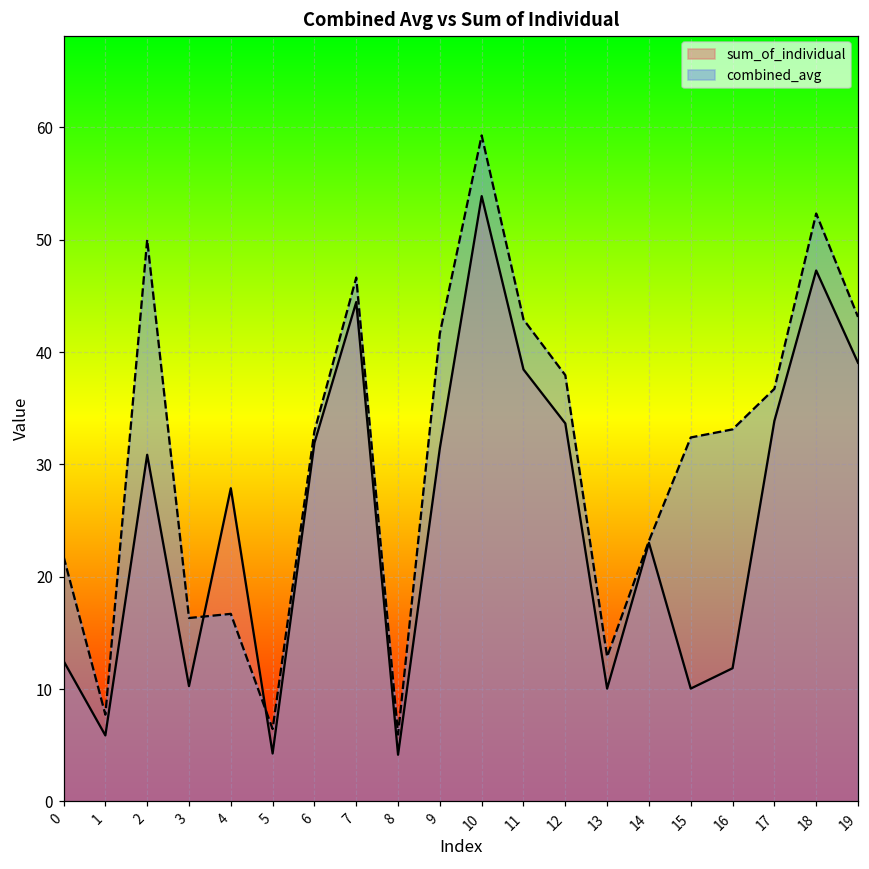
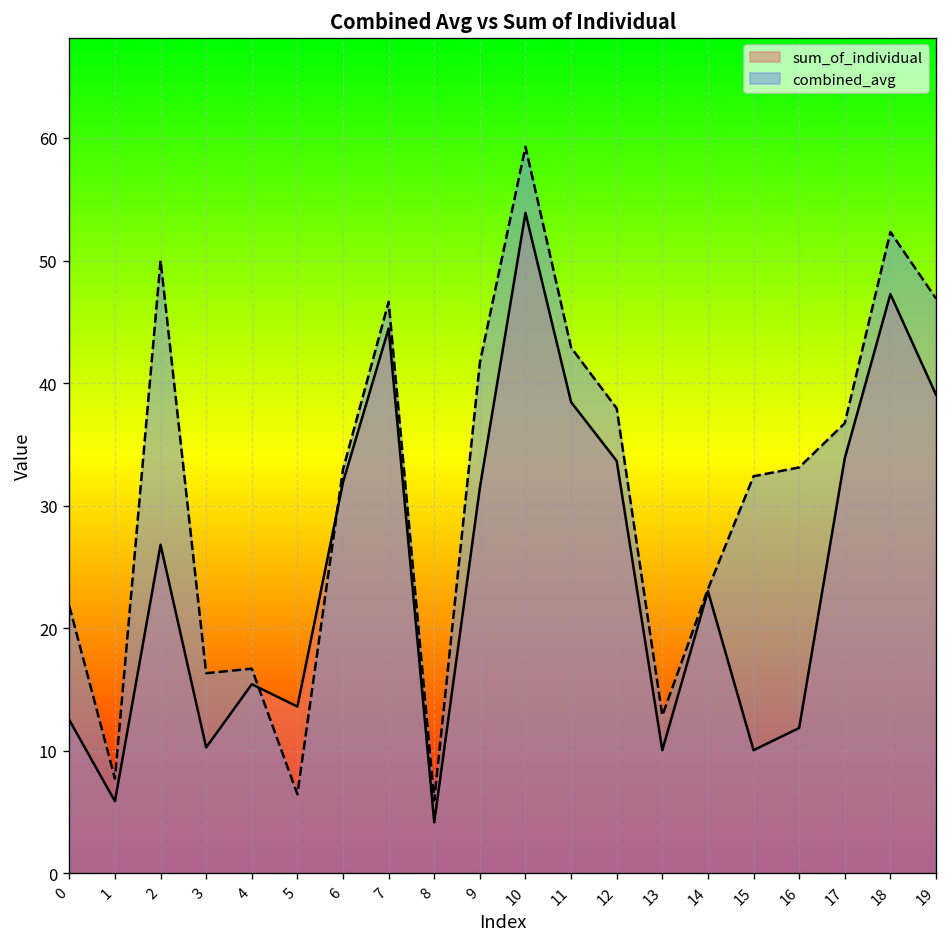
sum_of_individual, 2: 30.9 -> 26.8
sum_of_individual, 4: 27.9 -> 15.4
sum_of_individual, 5: 4.3 -> 13.6
combined_avg, 19: 43.1 -> 46.9
